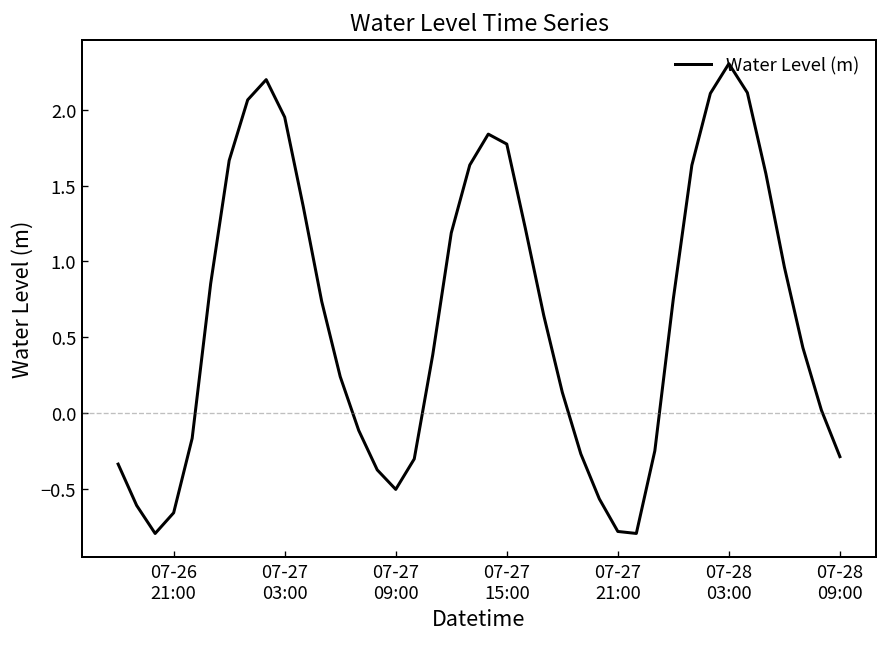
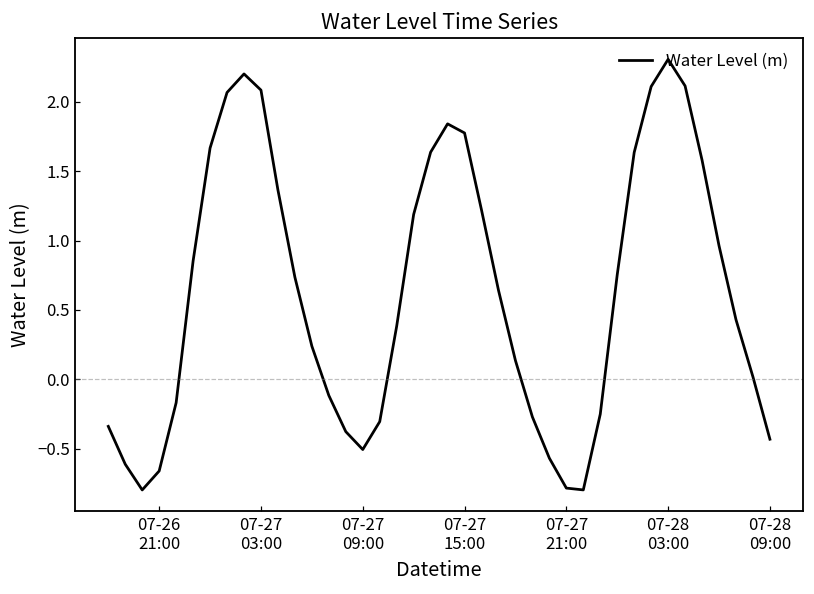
07-27 03:00: 1.95 -> 2.08
07-28 09:00: -0.29 -> -0.43
